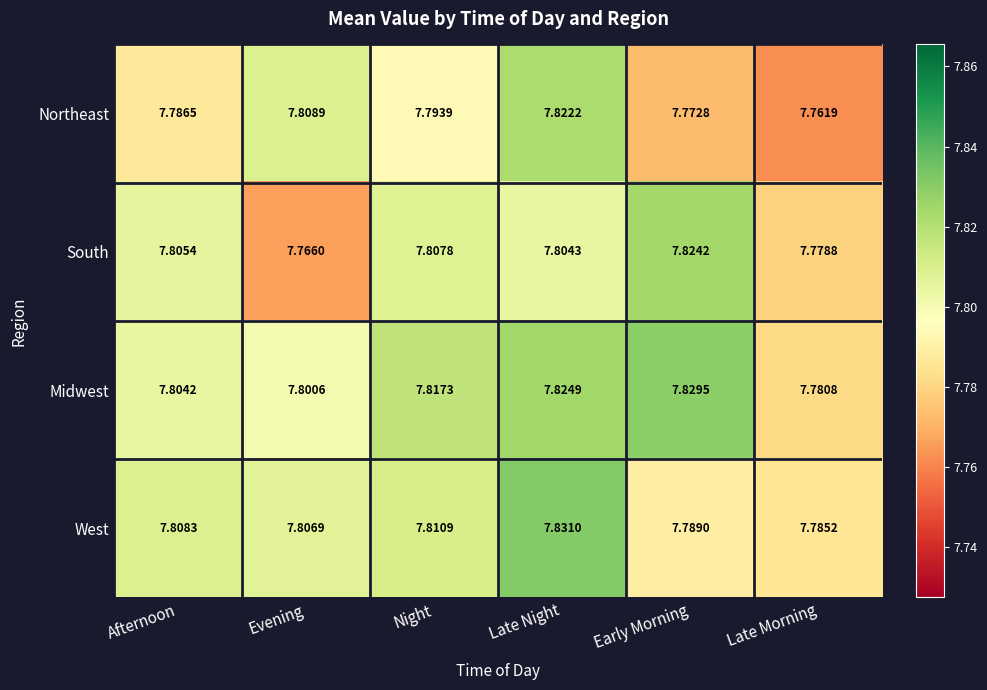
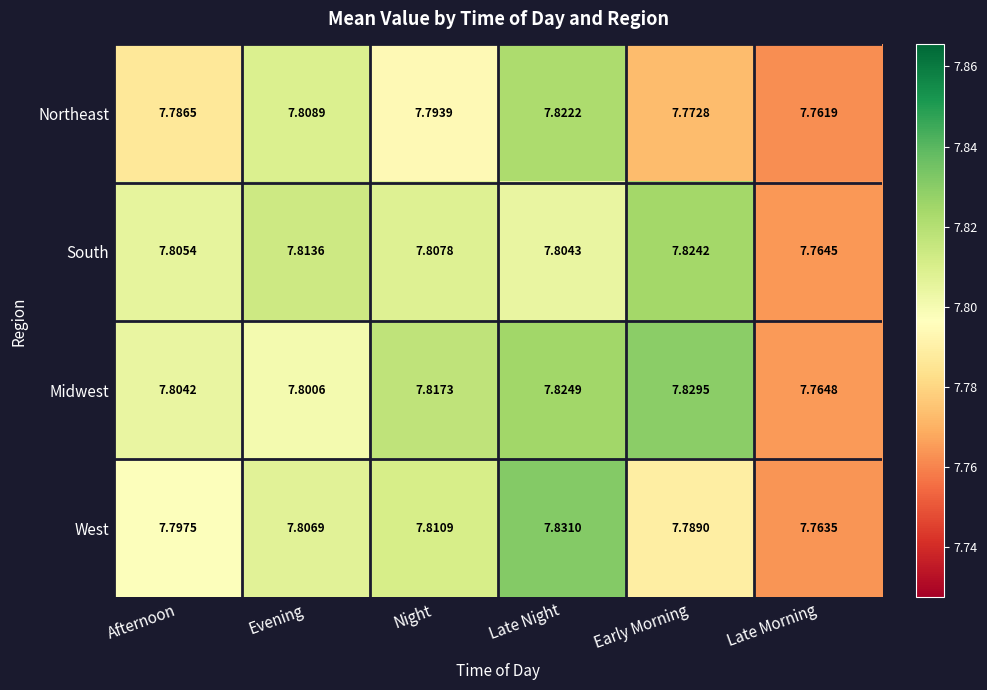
South, Evening: 7.7660 -> 7.8136
South, Late Morning: 7.7788 -> 7.7645
Midwest, Late Morning: 7.7808 -> 7.7648
West, Afternoon: 7.8083 -> 7.7975
West, Late Morning: 7.7852 -> 7.7635
